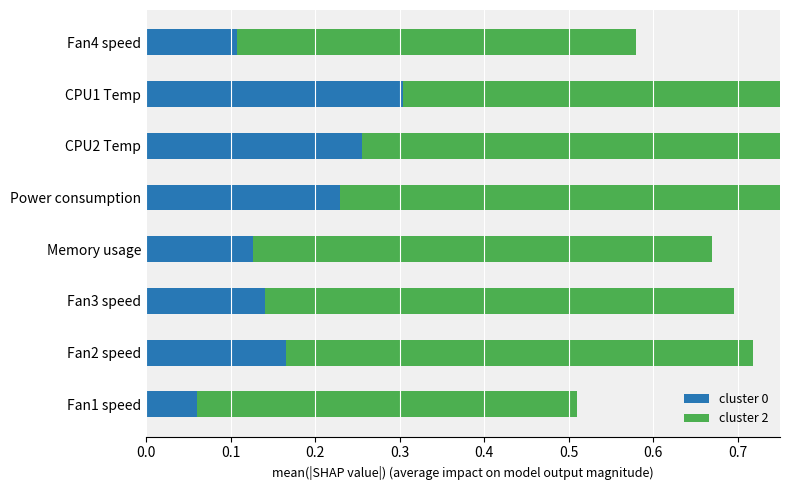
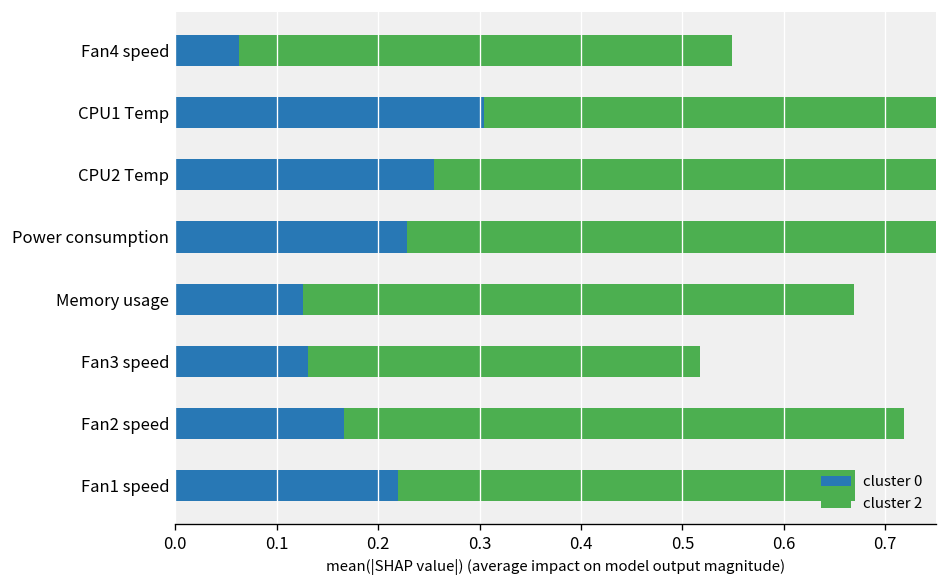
cluster 0, Fan4 speed: 0.11 -> 0.06
cluster 2, Fan4 speed: 0.47 -> 0.49
cluster 0, Fan3 speed: 0.14 -> 0.13
cluster 2, Fan3 speed: 0.55 -> 0.39
cluster 0, Fan1 speed: 0.06 -> 0.22
